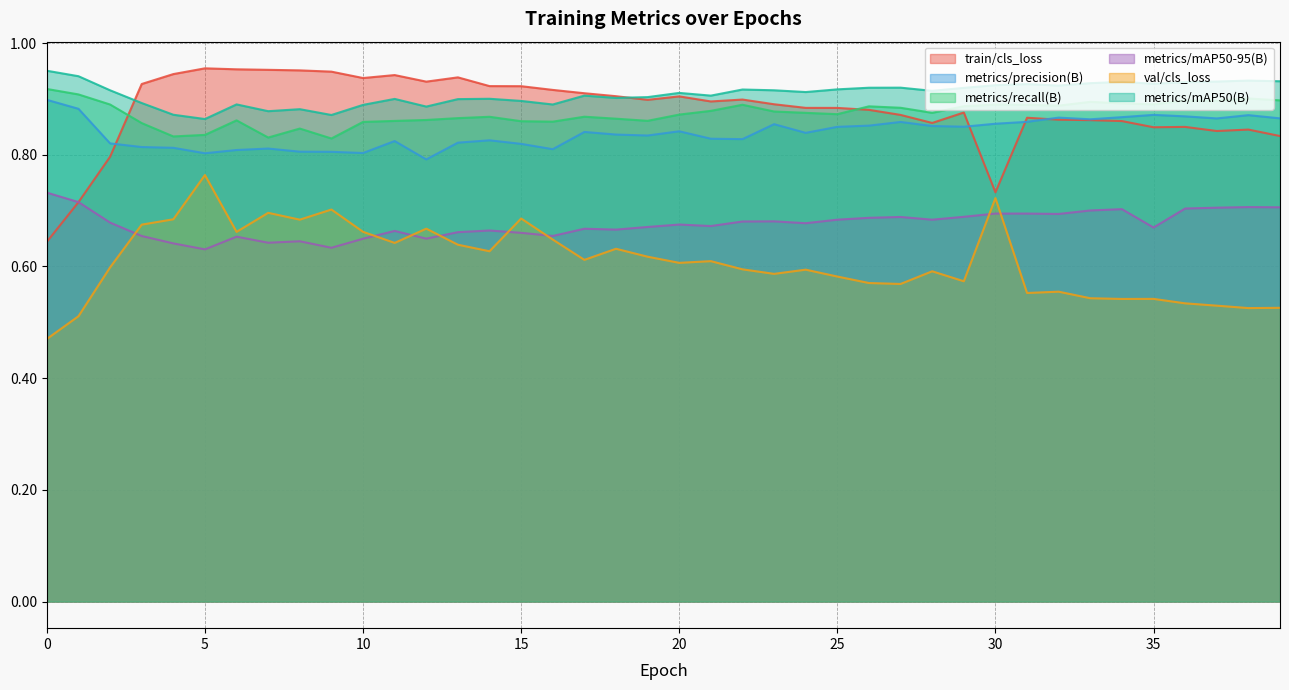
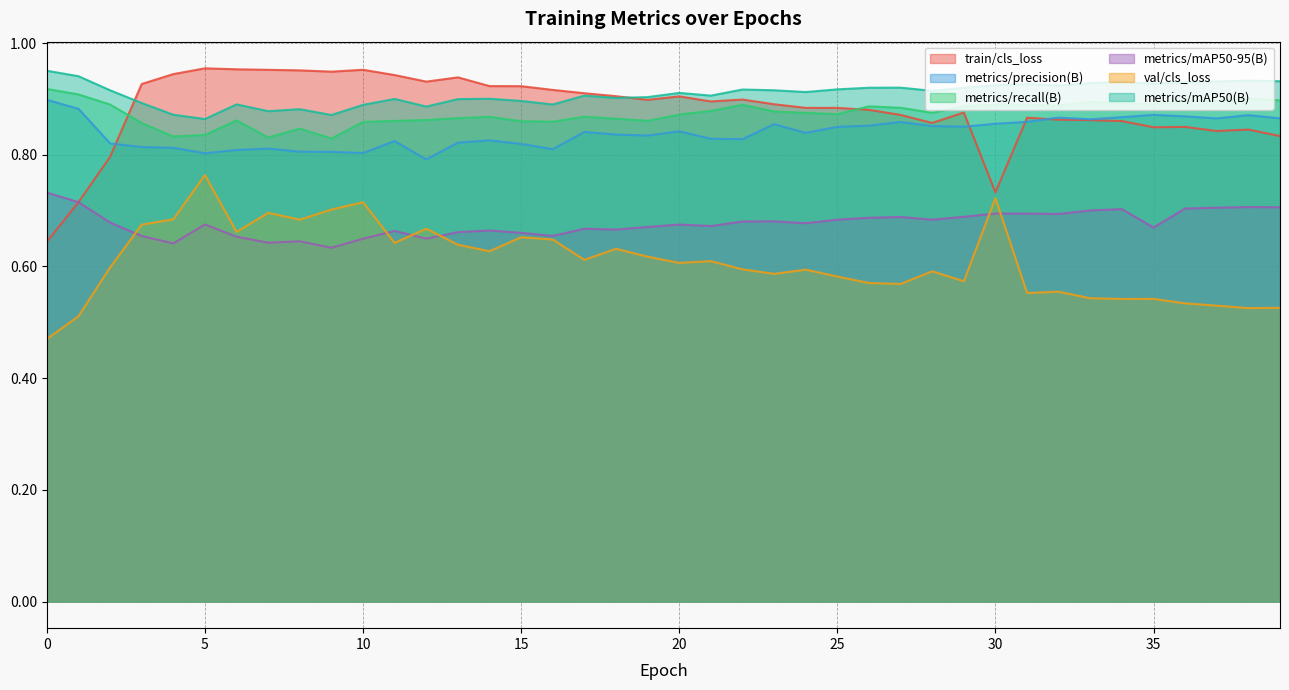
metrics/mAP50-95(B), 5: 0.63 -> 0.68
train/cls_loss, 10: 0.94 -> 0.95
val/cls_loss, 10: 0.66 -> 0.72
val/cls_loss, 15: 0.69 -> 0.65
